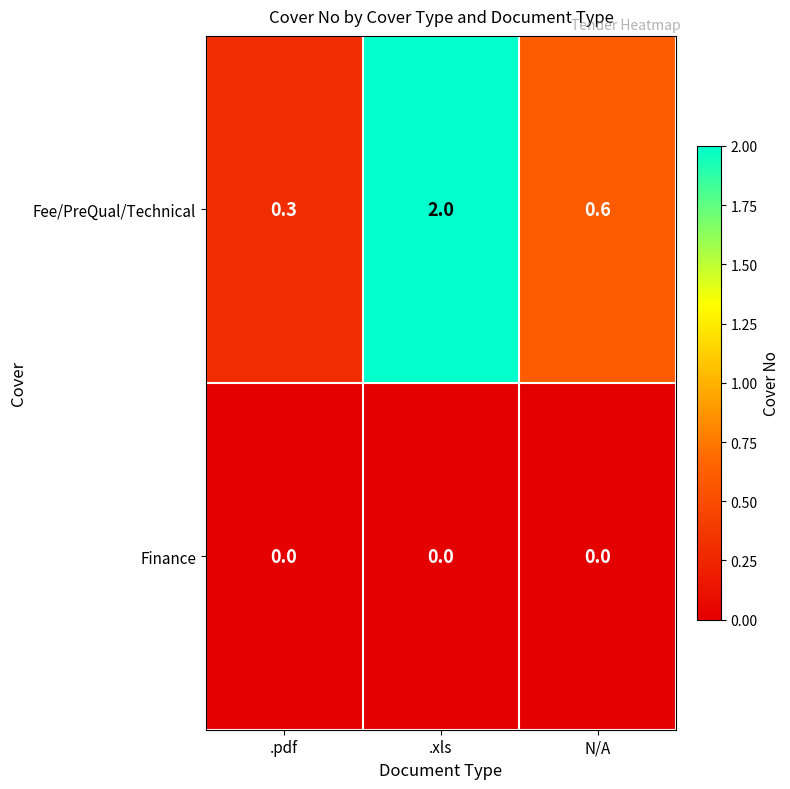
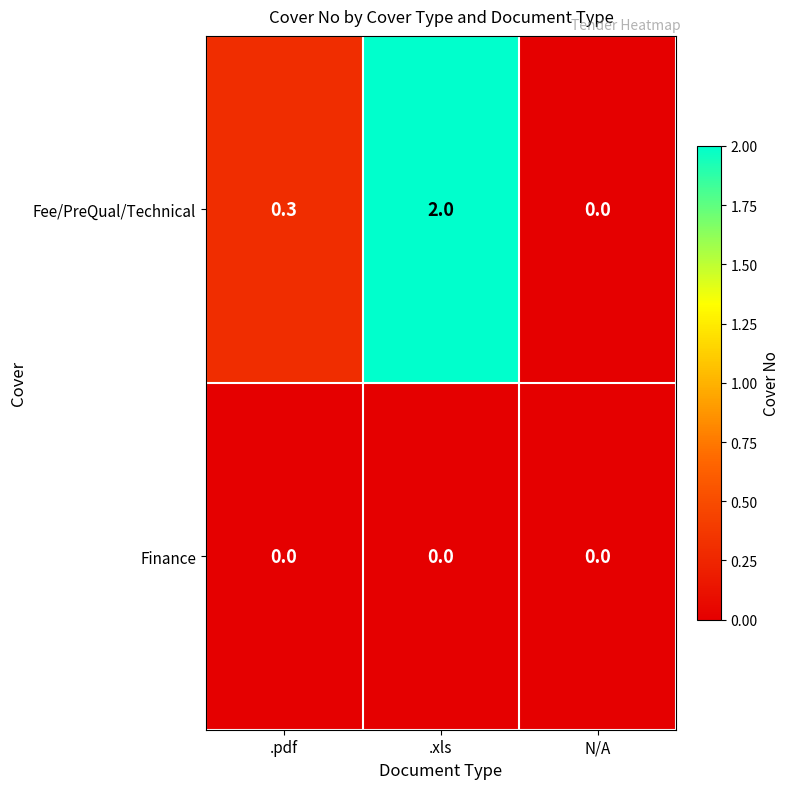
Fee/PreQual/Technical, N/A: 0.6 -> 0.0
